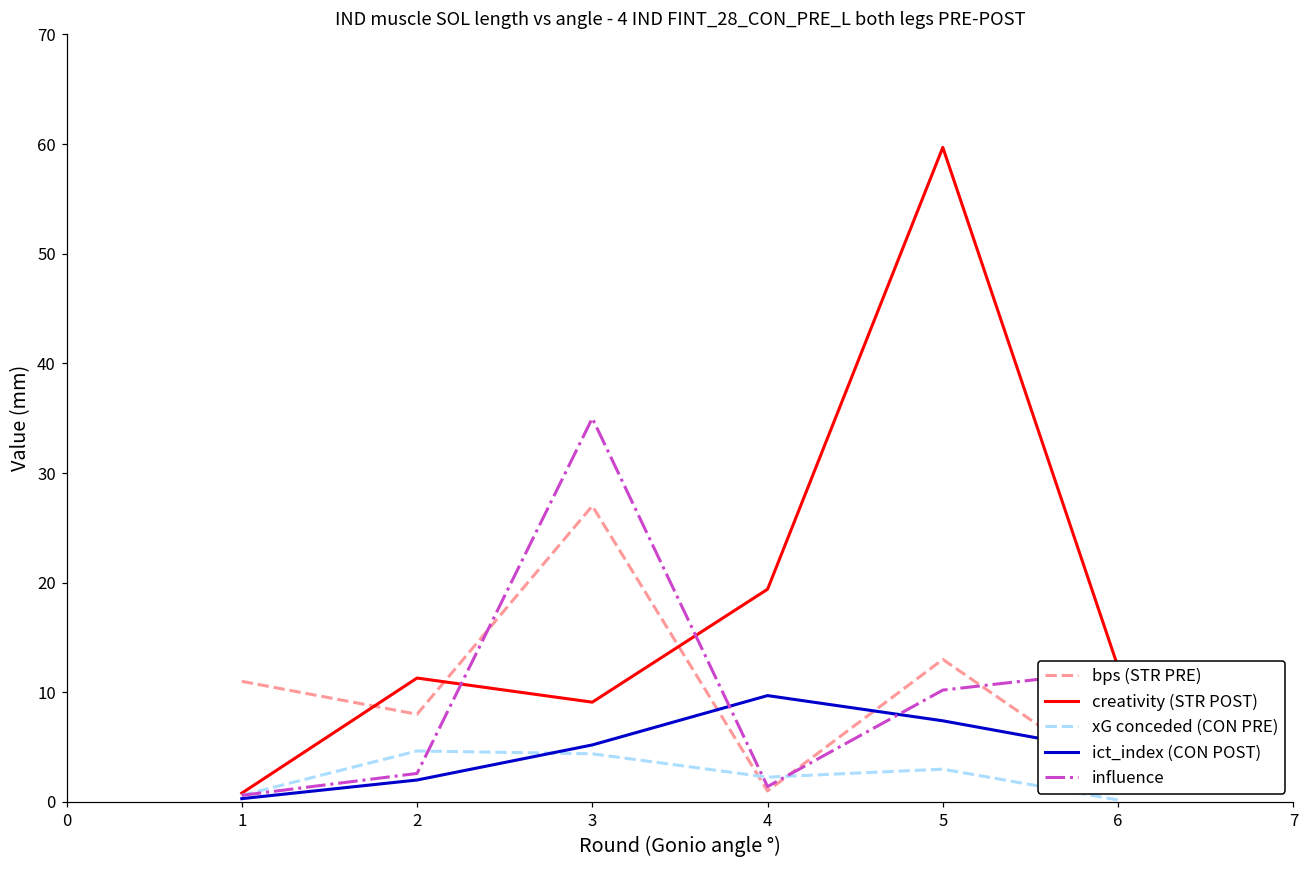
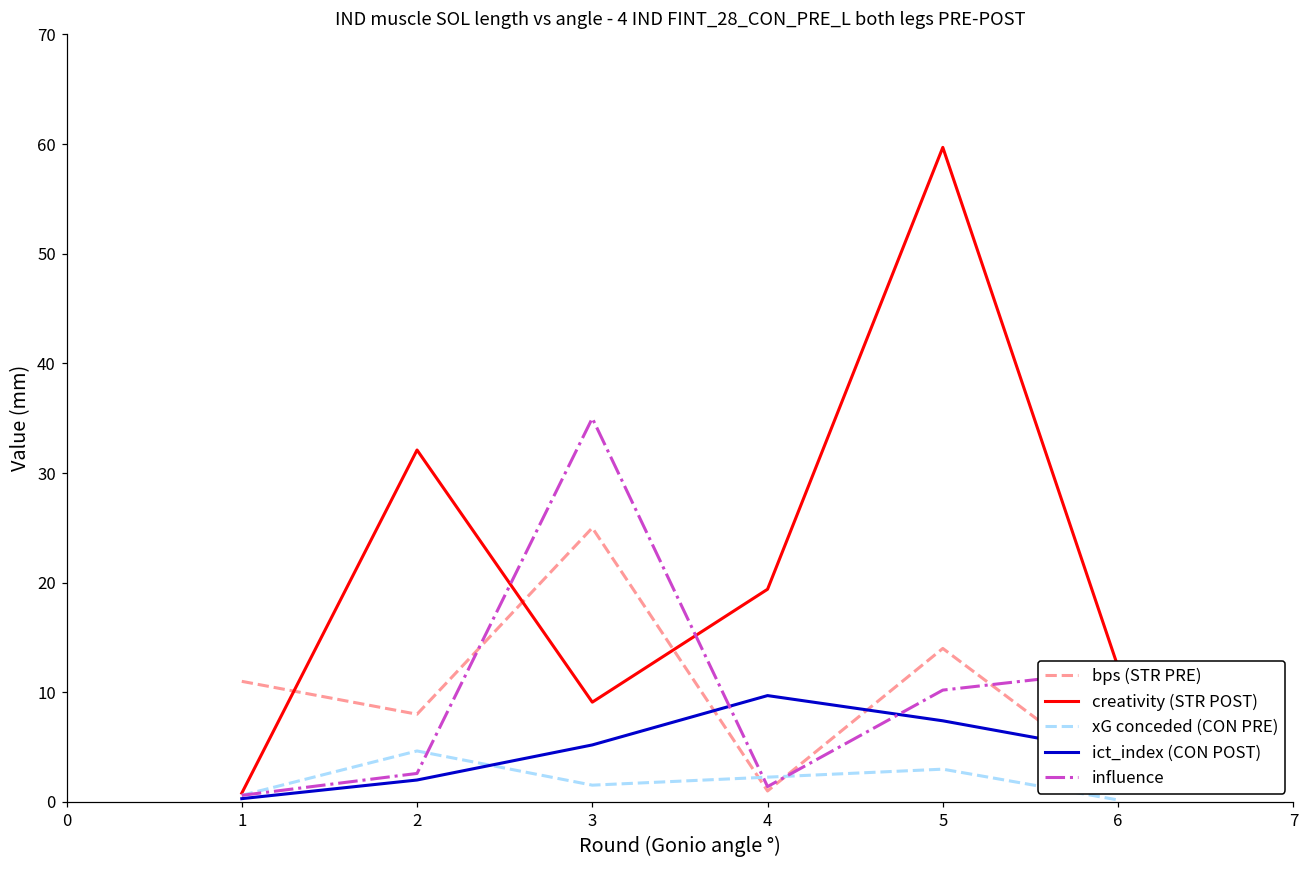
creativity (STR POST), 2: 11 -> 32
bps (STR PRE), 3: 27 -> 25
xG conceded (CON PRE), 3: 4 -> 2
bps (STR PRE), 5: 13 -> 14
